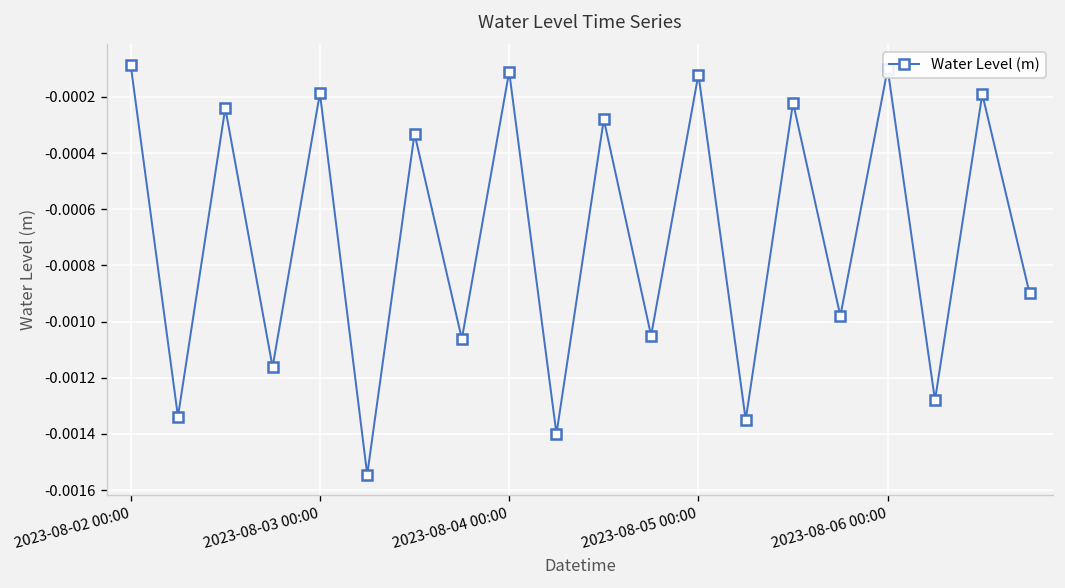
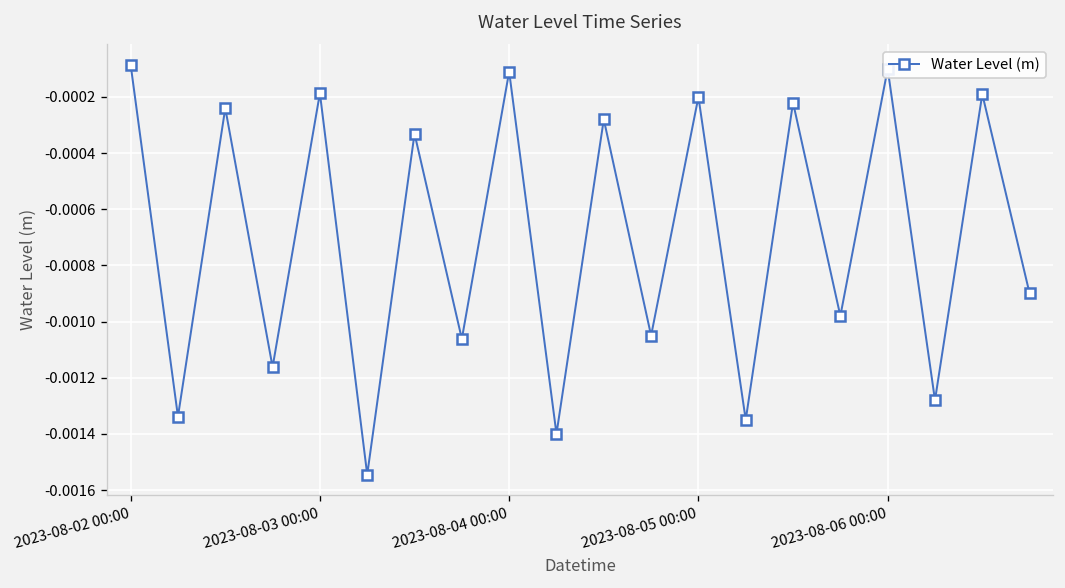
2023-08-05 00:00: -0.00012 -> -0.00020
